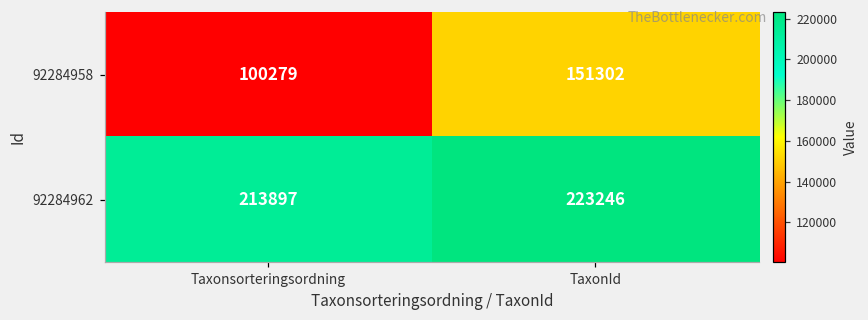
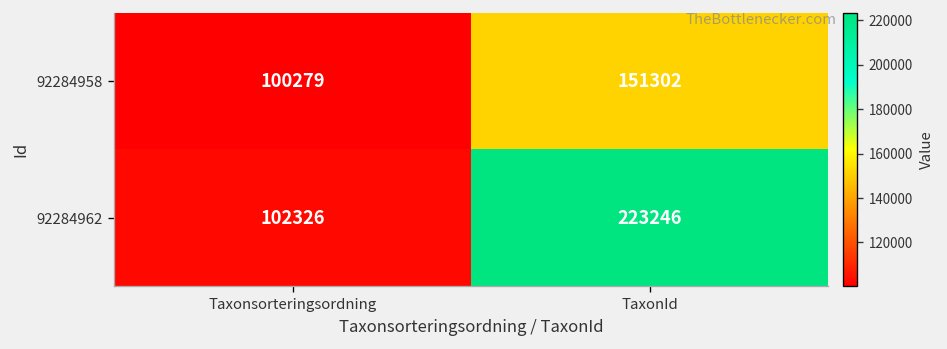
92284962, Taxonsorteringsordning: 213897 -> 102326
